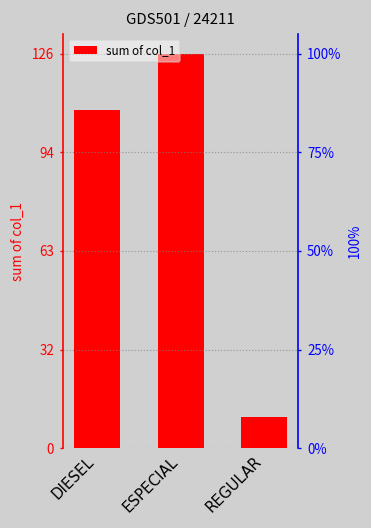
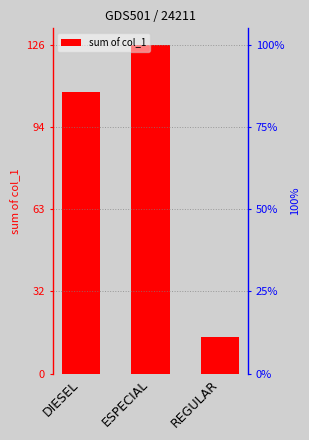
REGULAR: 10 -> 14
